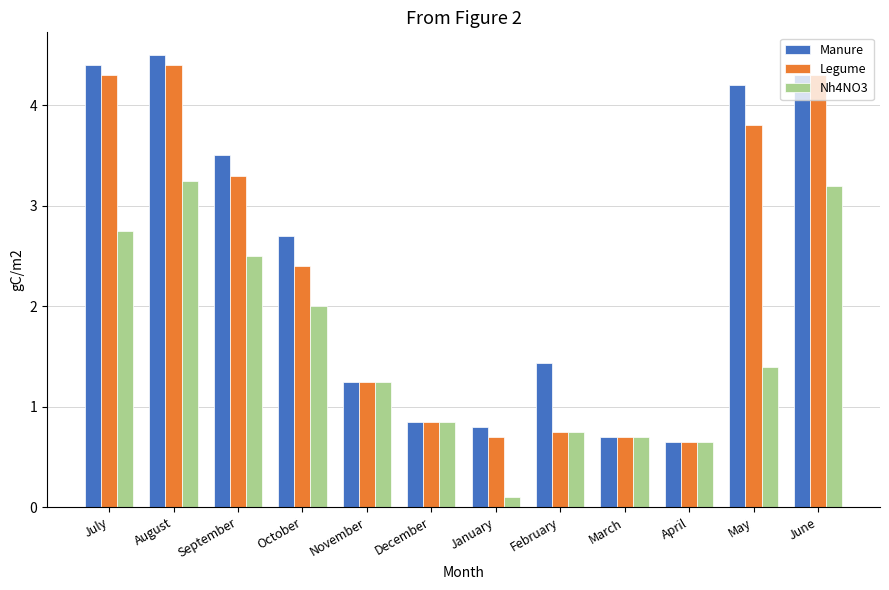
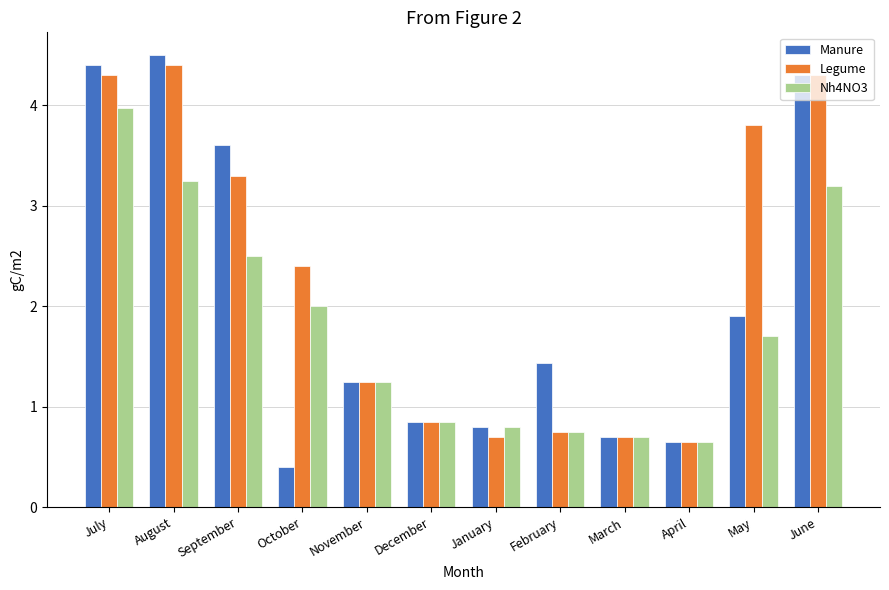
Nh4NO3, July: 2.75 -> 3.97
Manure, September: 3.5 -> 3.6
Manure, October: 2.7 -> 0.4
Nh4NO3, January: 0.1 -> 0.8
Manure, May: 4.2 -> 1.9
Nh4NO3, May: 1.4 -> 1.7
